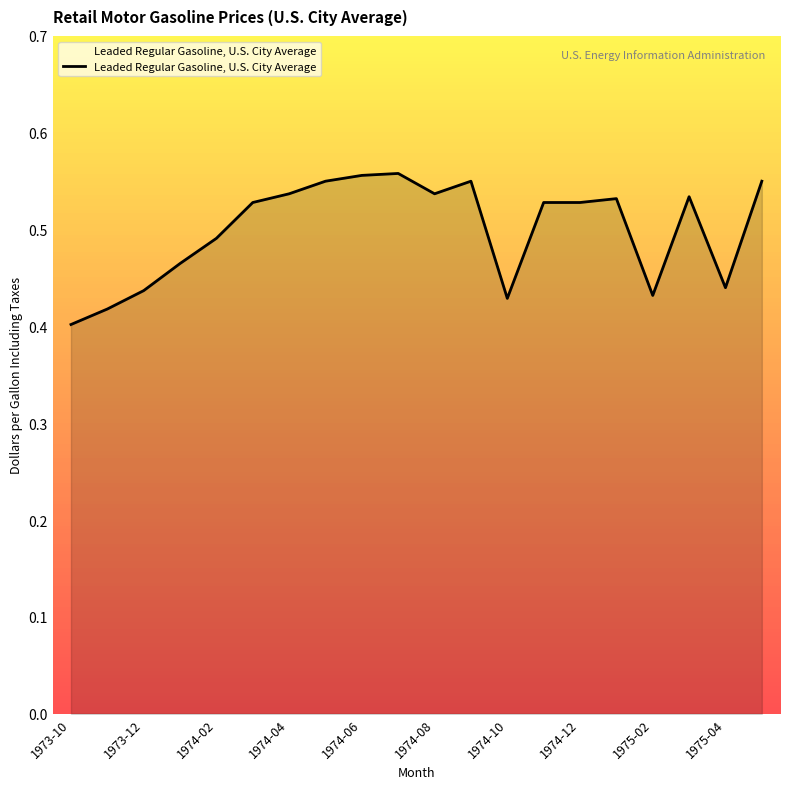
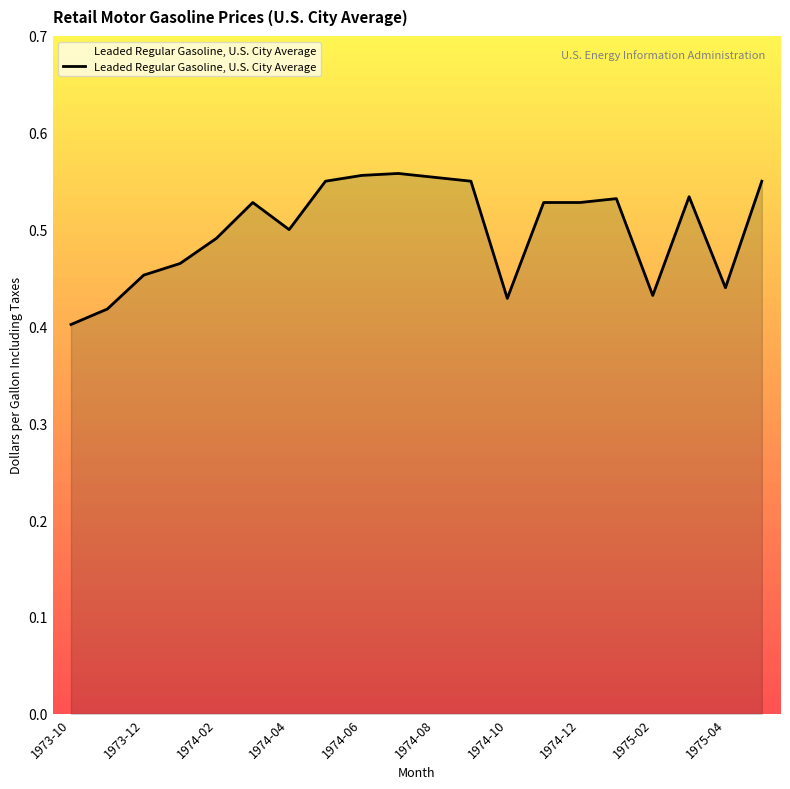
1973-12: 0.44 -> 0.45
1974-04: 0.54 -> 0.50
1974-08: 0.54 -> 0.55
